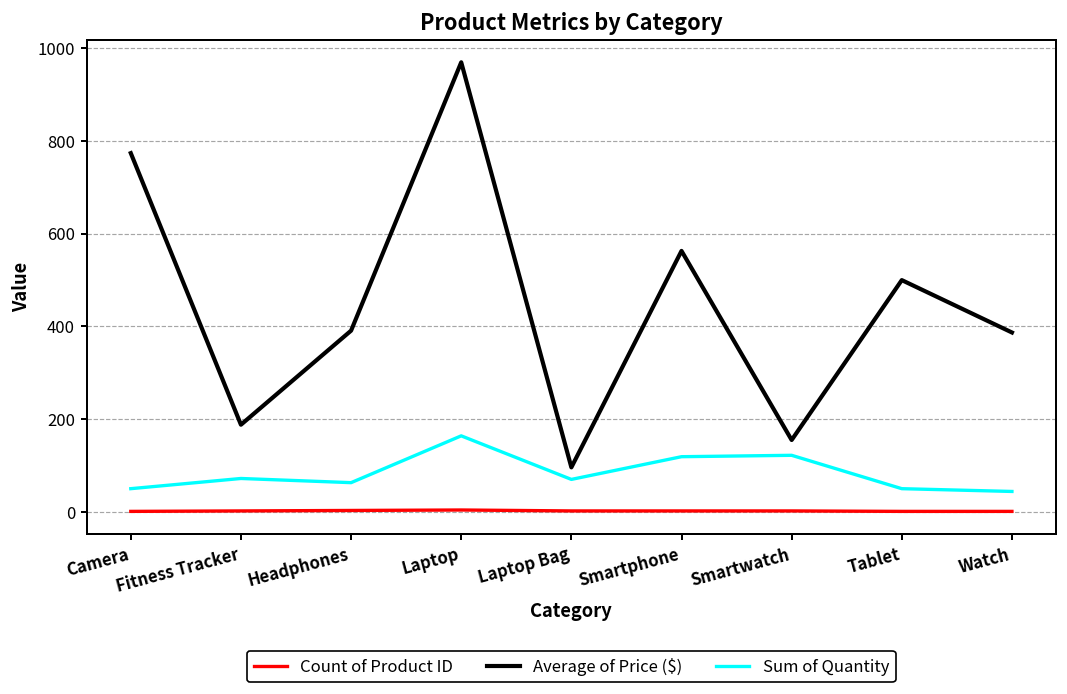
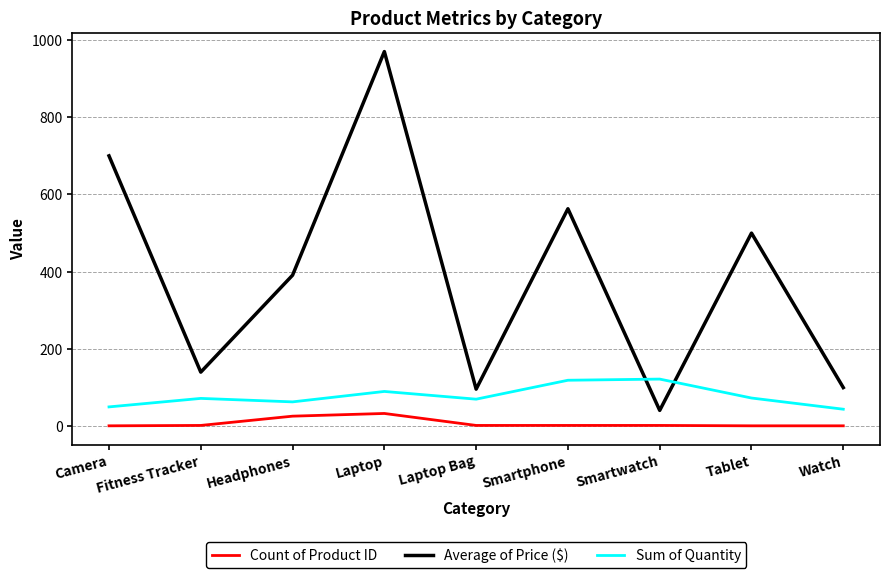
Average of Price ($), Camera: 770 -> 700
Average of Price ($), Fitness Tracker: 190 -> 140
Count of Product ID, Headphones: 0 -> 30
Count of Product ID, Laptop: 0 -> 30
Sum of Quantity, Laptop: 160 -> 90
Average of Price ($), Smartwatch: 160 -> 40
Sum of Quantity, Tablet: 50 -> 70
Average of Price ($), Watch: 390 -> 100
